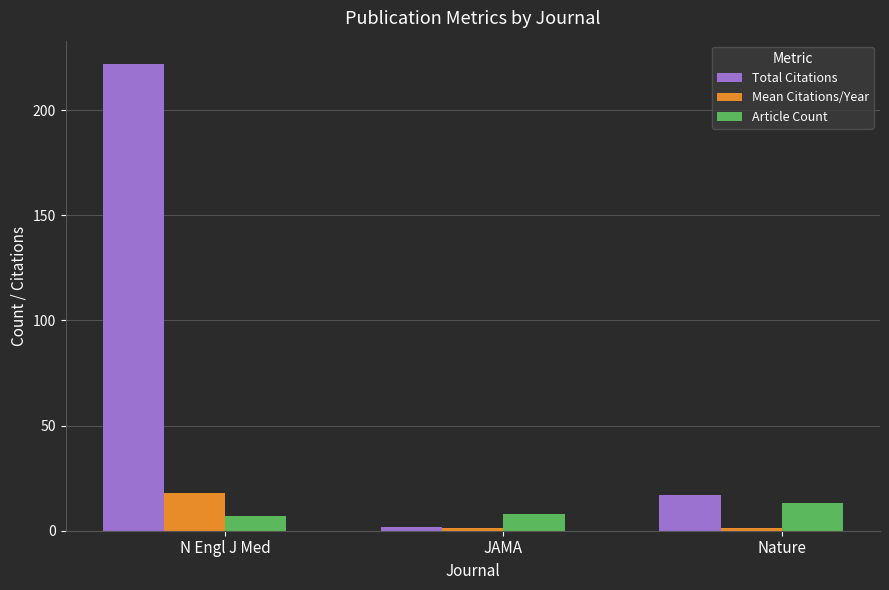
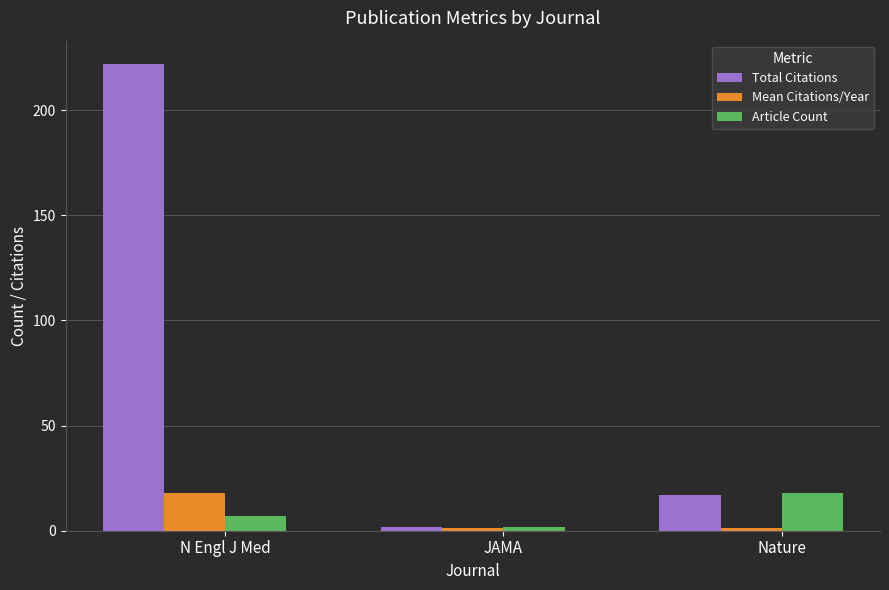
Article Count, JAMA: 8 -> 2
Article Count, Nature: 13 -> 18
